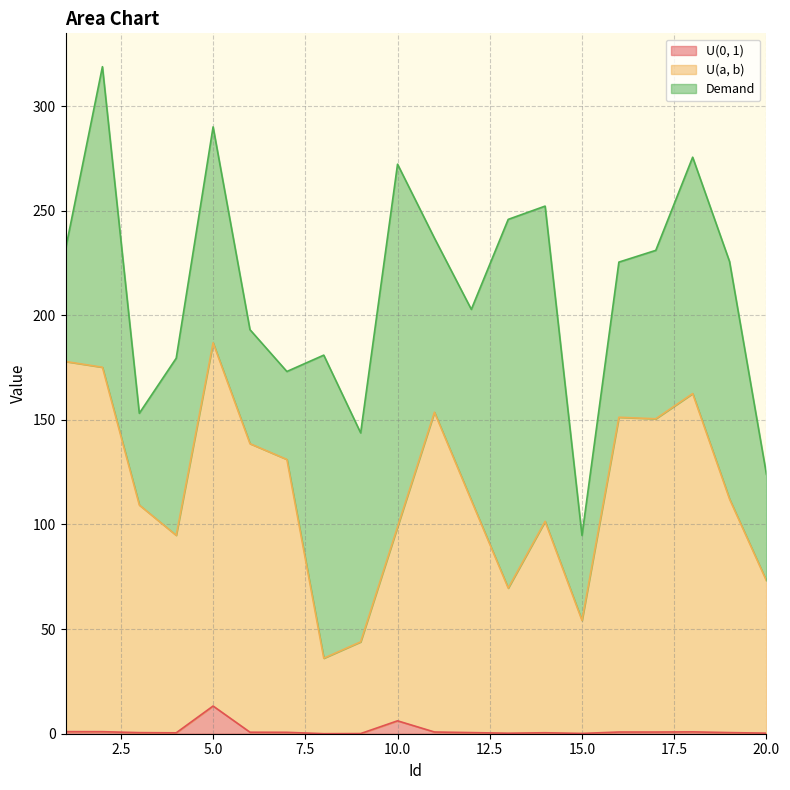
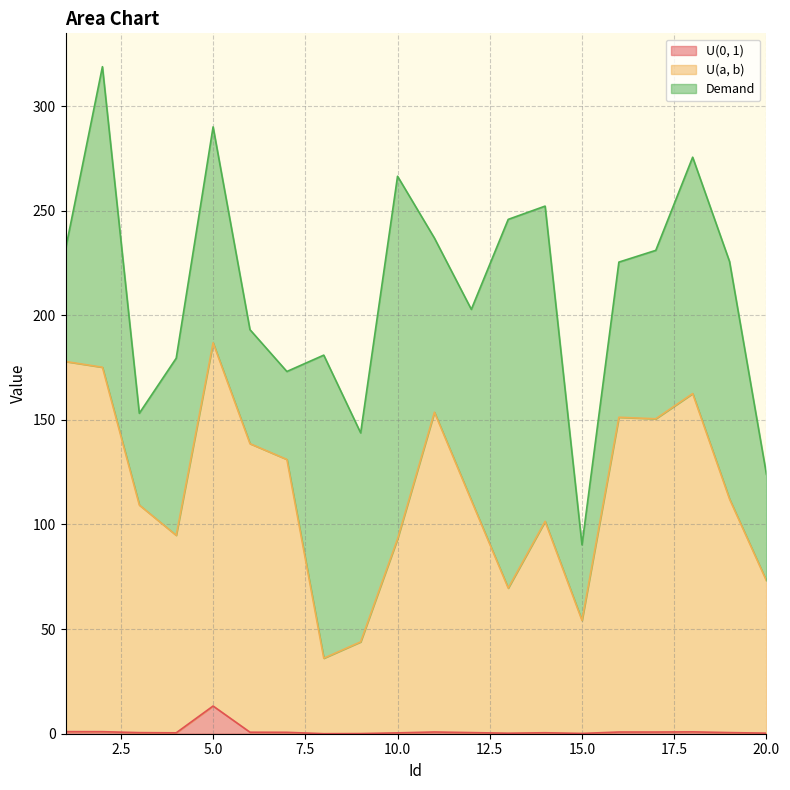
U(0, 1), 10.0: 6 -> 0
Demand, 15.0: 41 -> 36
